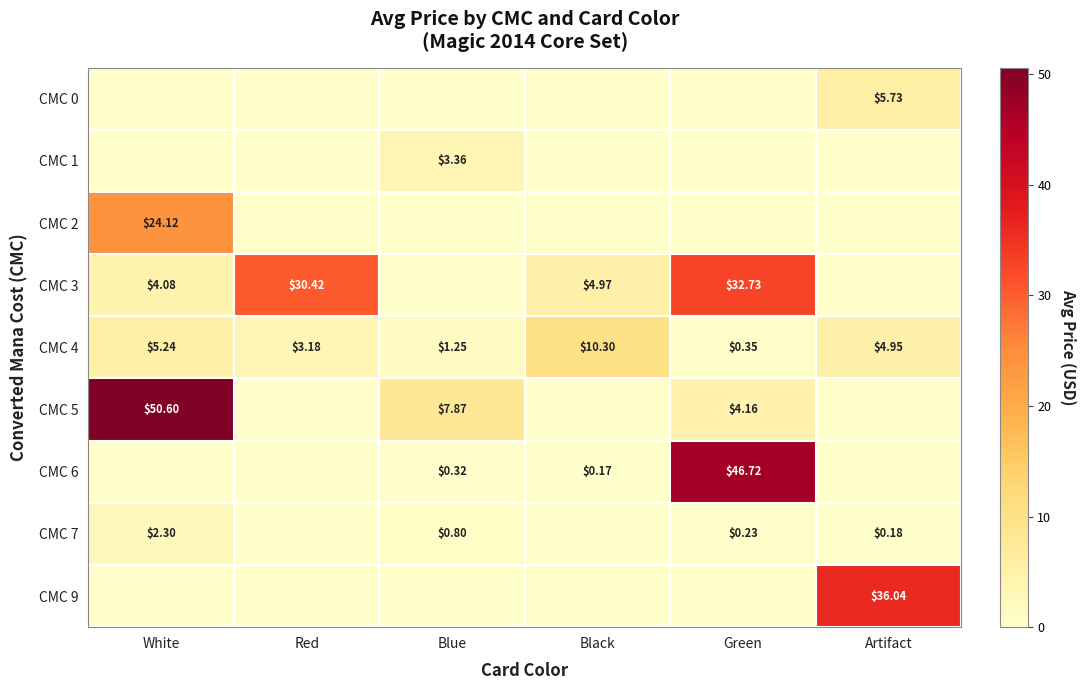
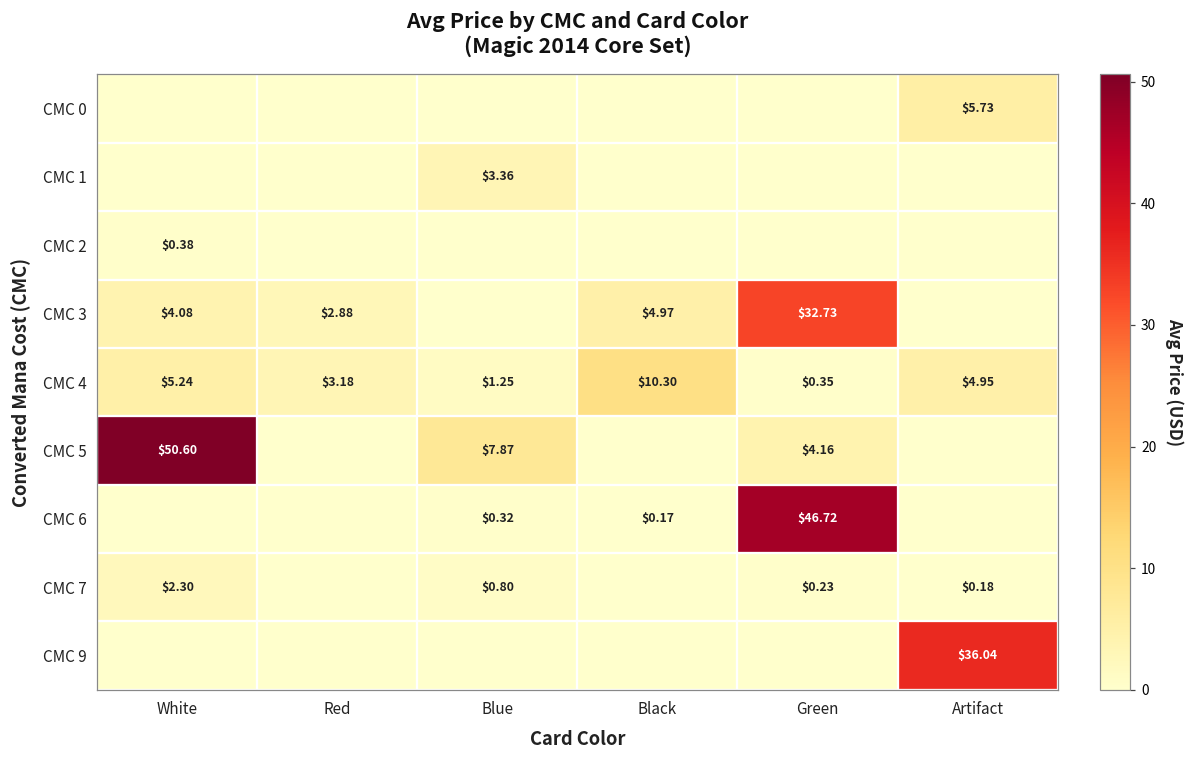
CMC 2, White: $24.12 -> $0.38
CMC 3, Red: $30.42 -> $2.88
